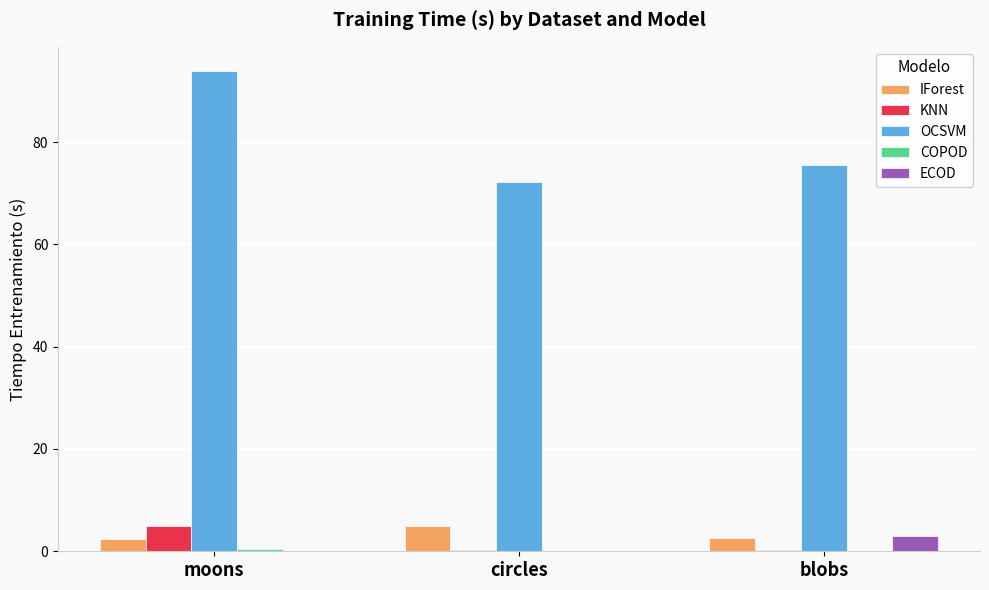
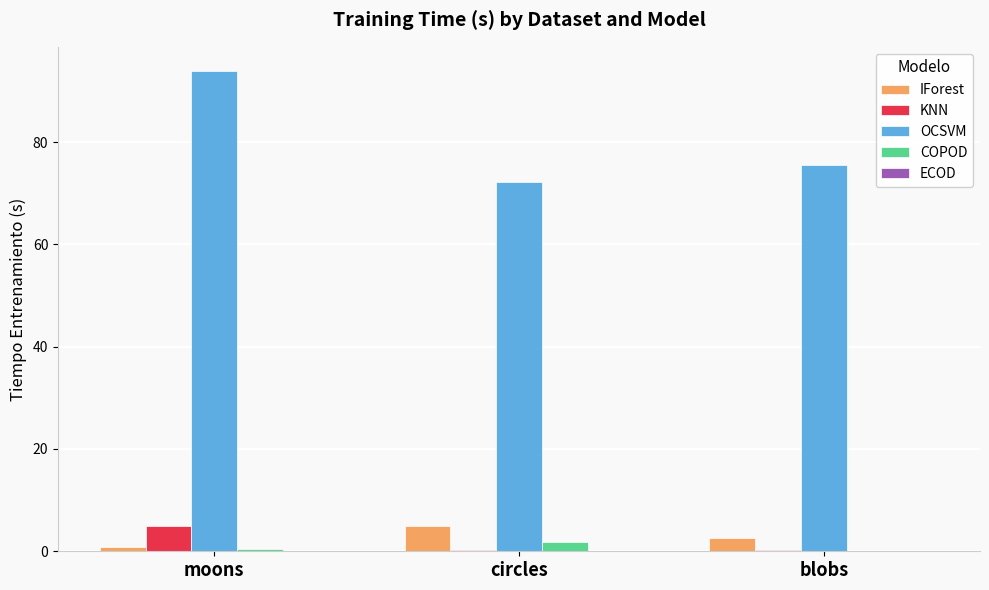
IForest, moons: 2 -> 1
COPOD, circles: 0 -> 2
ECOD, blobs: 3 -> 0
